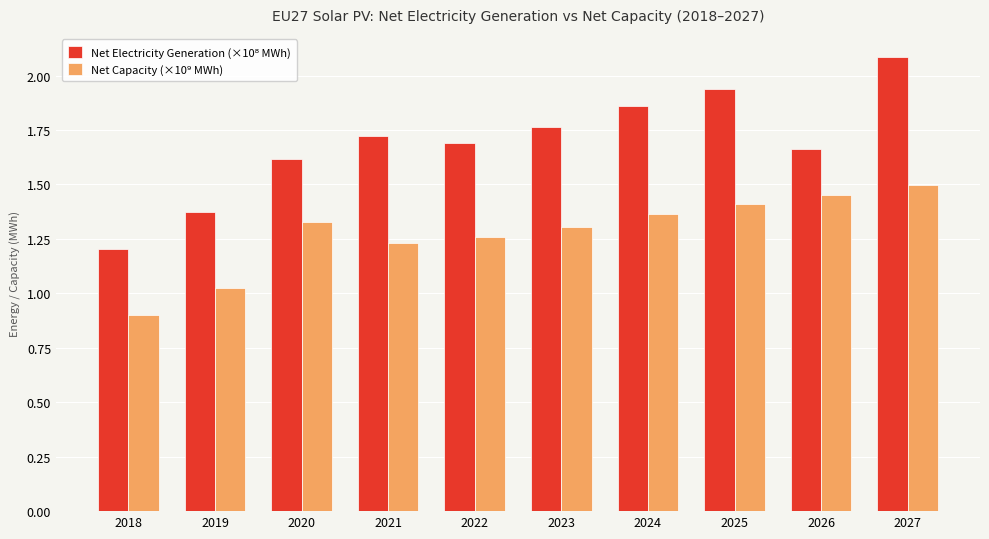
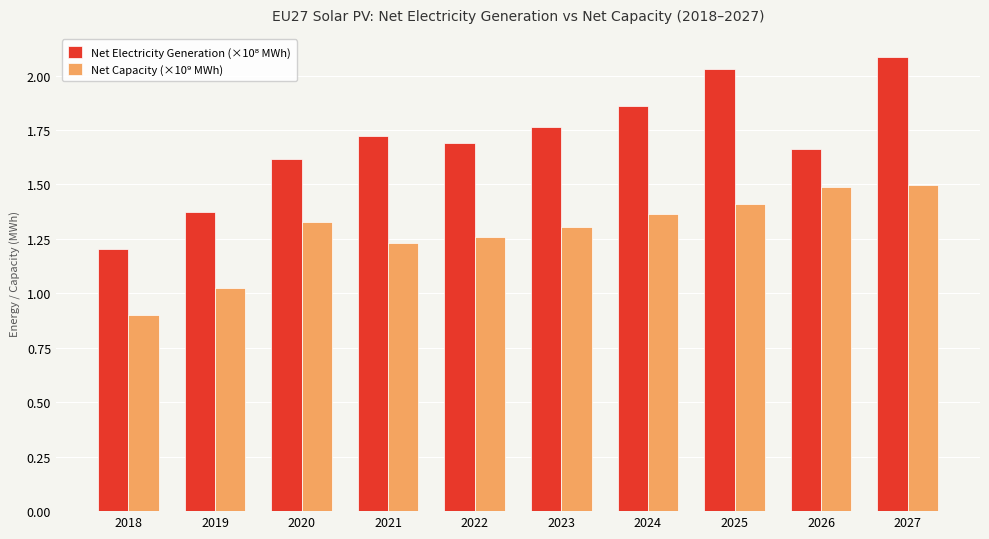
Net Electricity Generation (×10⁸ MWh), 2025: 1.94 -> 2.03
Net Capacity (×10⁹ MWh), 2026: 1.45 -> 1.49
